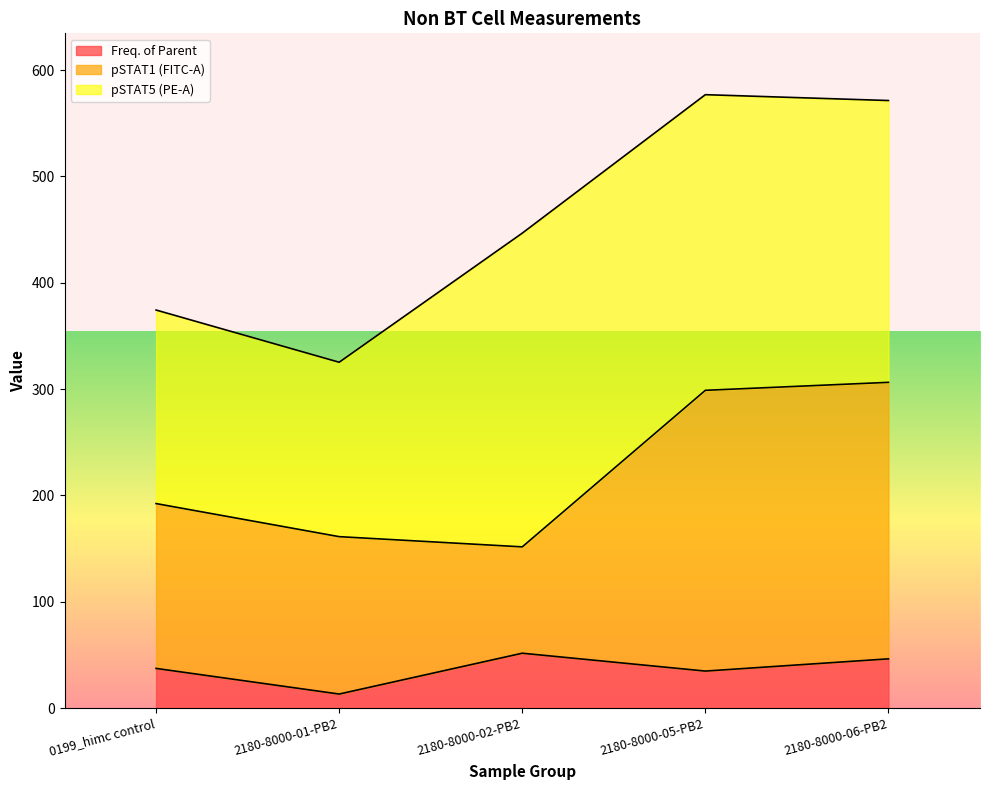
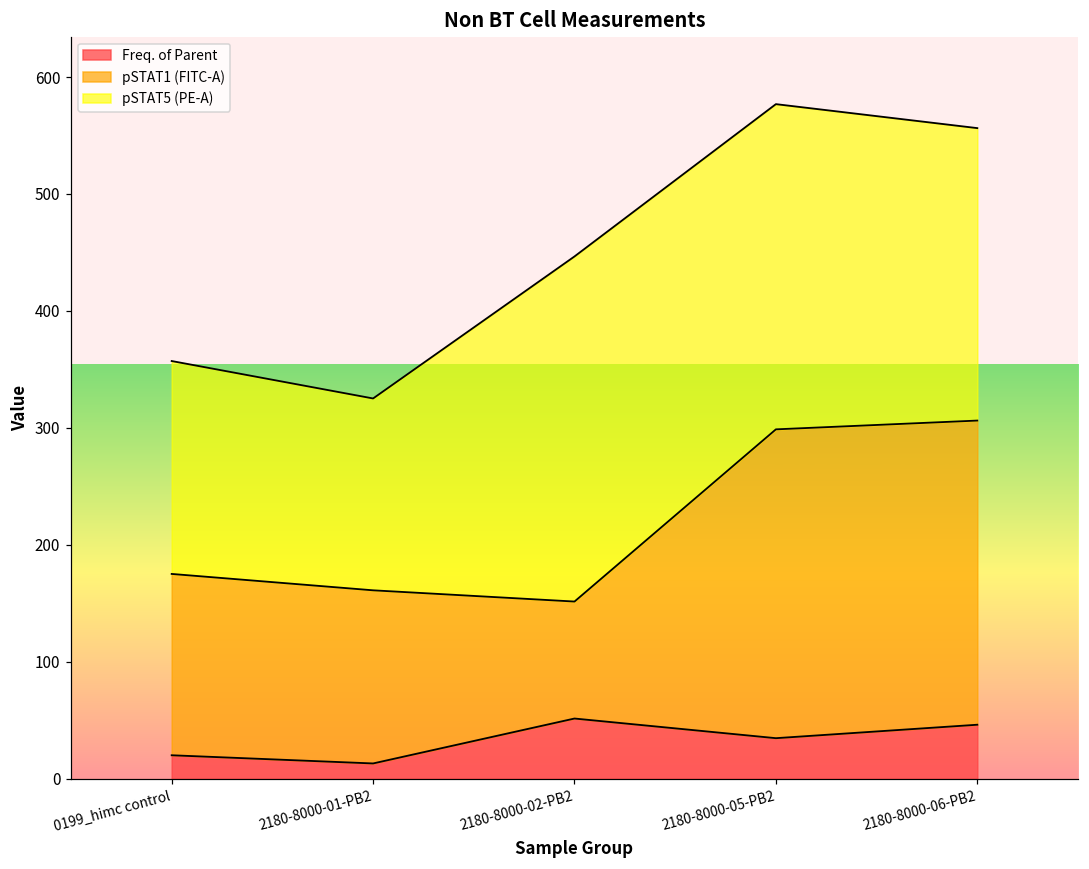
Freq. of Parent, 0199_himc control: 37 -> 20
pSTAT5 (PE-A), 2180-8000-06-PB2: 265 -> 250
